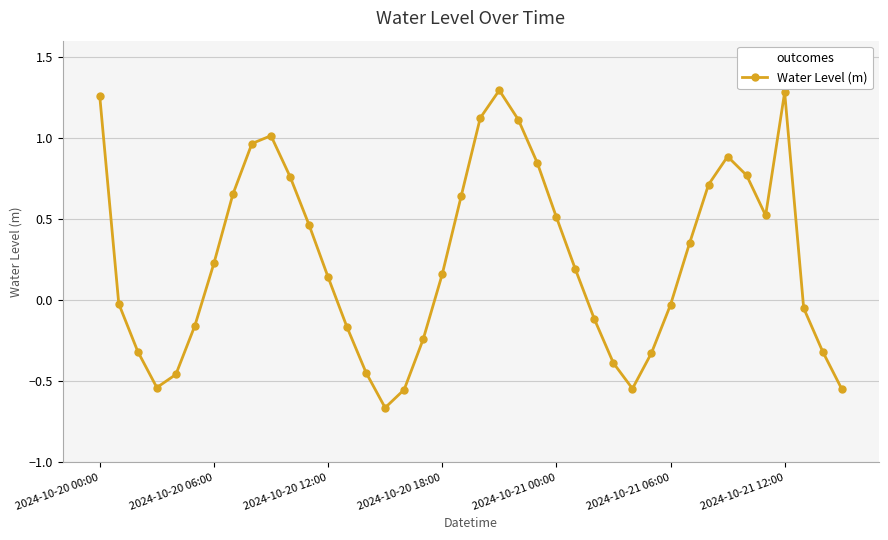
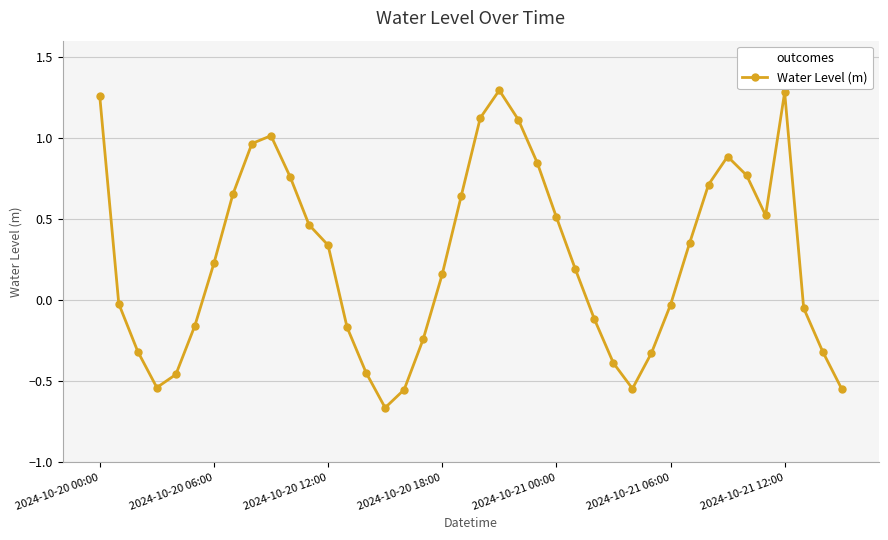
2024-10-20 12:00: 0.14 -> 0.34
